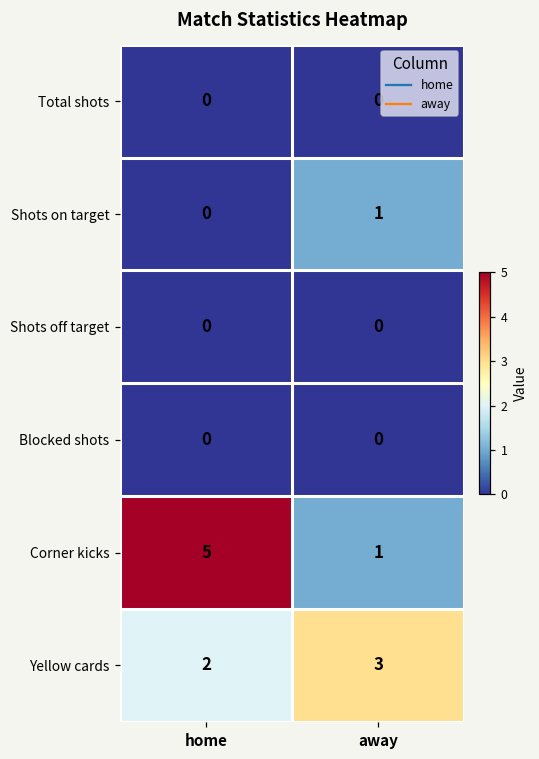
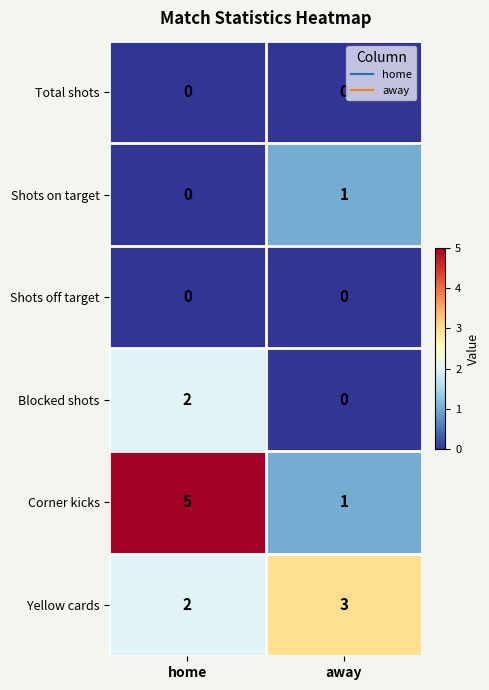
Blocked shots, home: 0 -> 2
